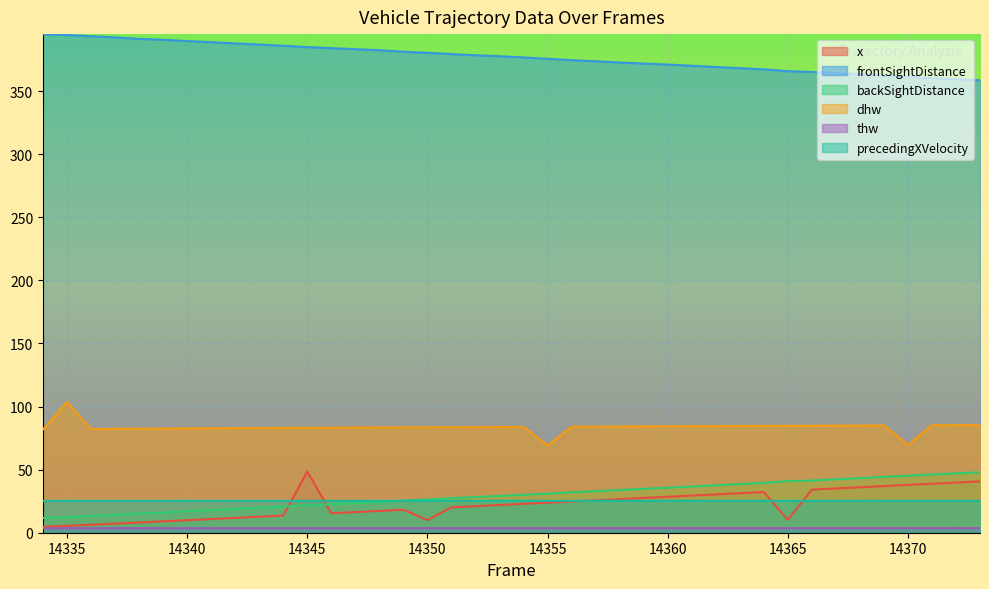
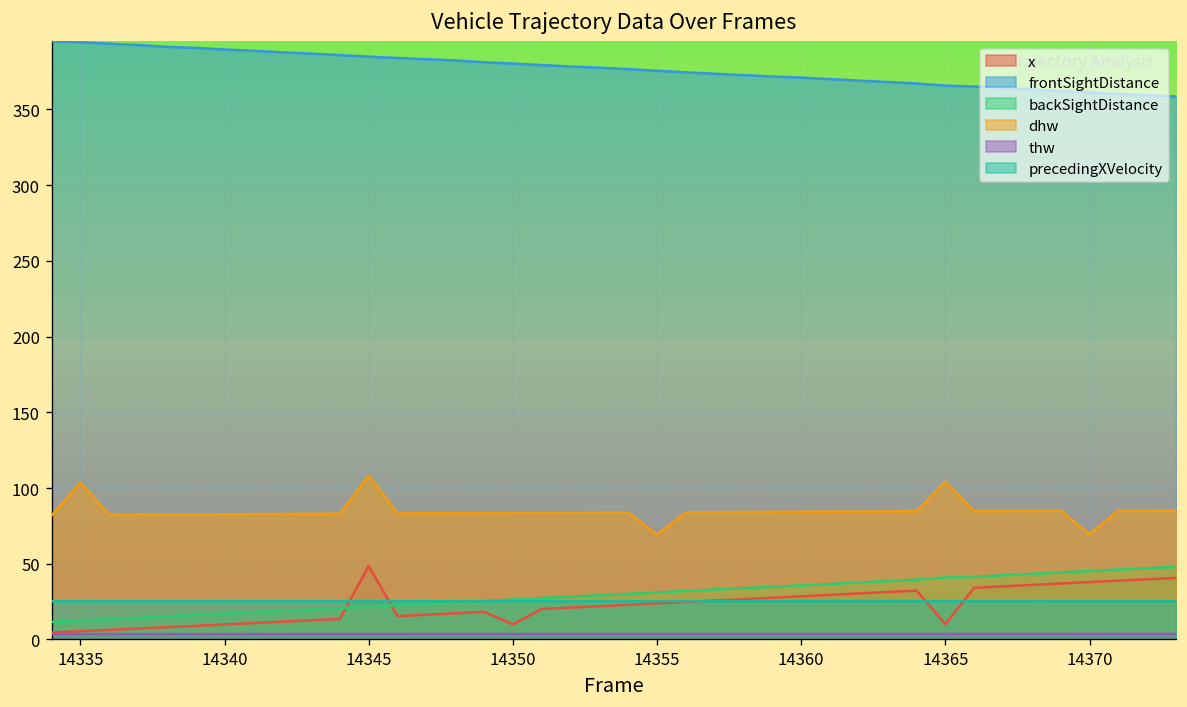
dhw, 14345: 83 -> 108
dhw, 14365: 85 -> 104
